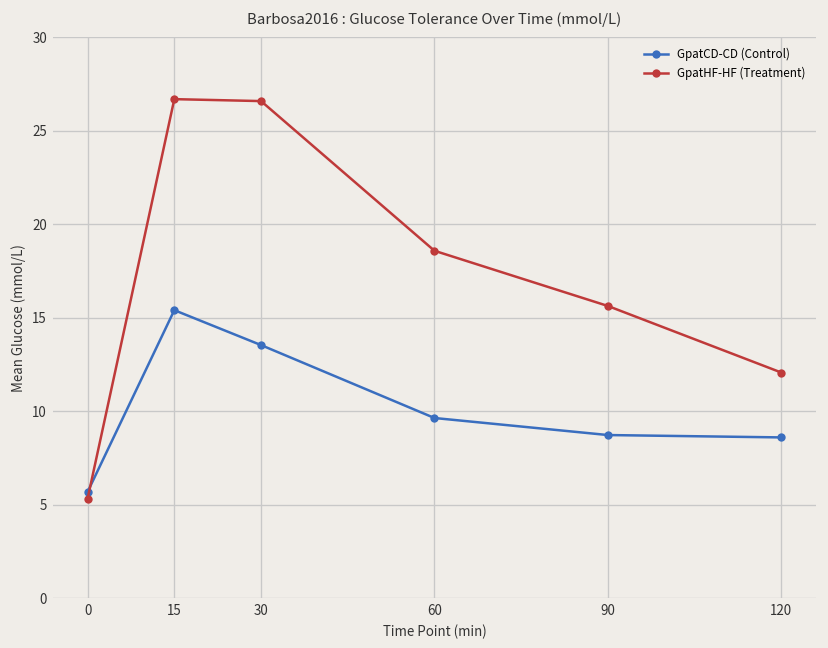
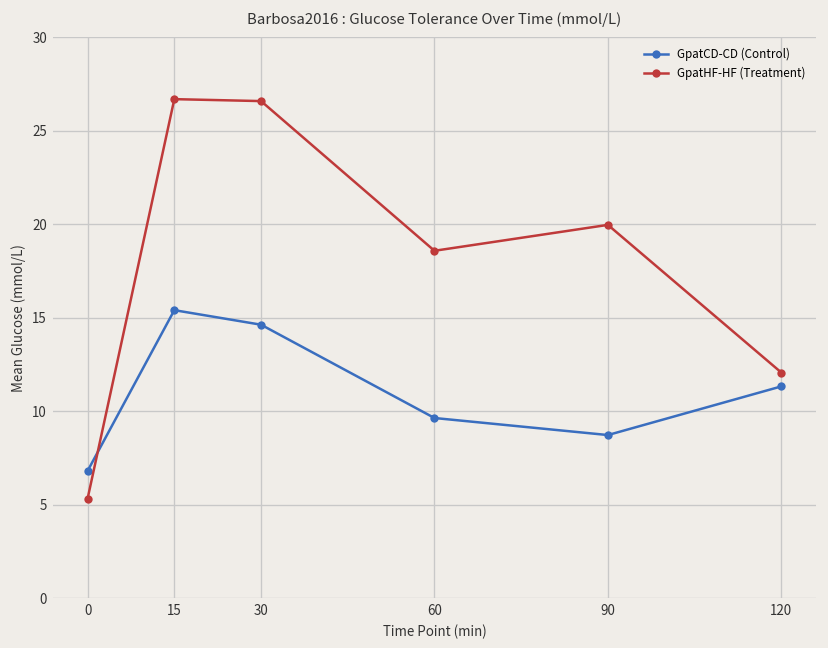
GpatCD-CD (Control), 0: 5.7 -> 6.8
GpatCD-CD (Control), 30: 13.5 -> 14.6
GpatHF-HF (Treatment), 90: 15.6 -> 20.0
GpatCD-CD (Control), 120: 8.6 -> 11.3
